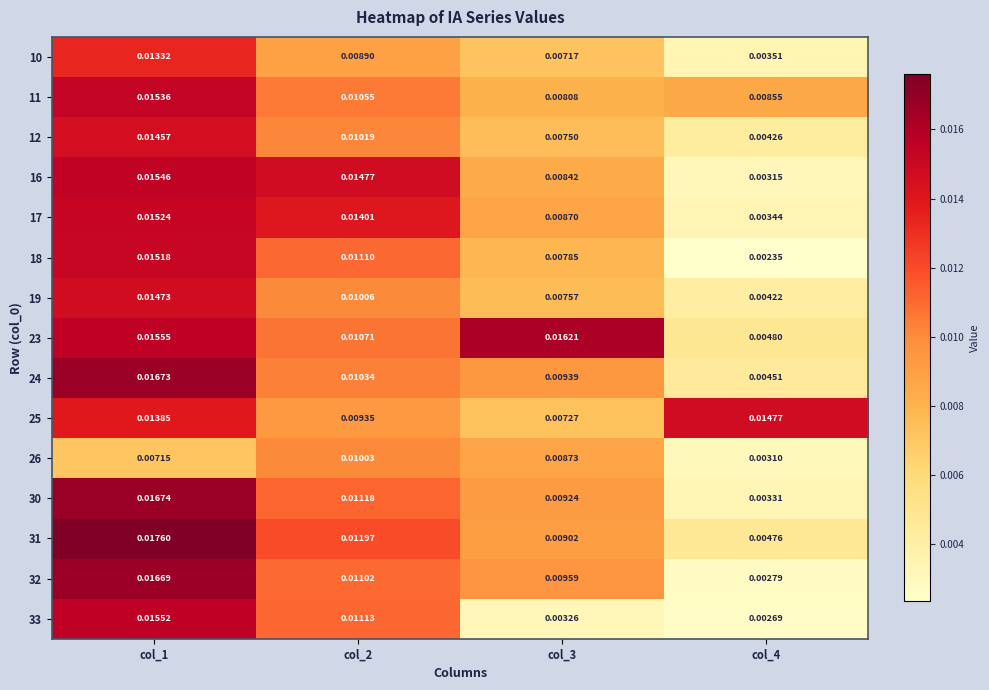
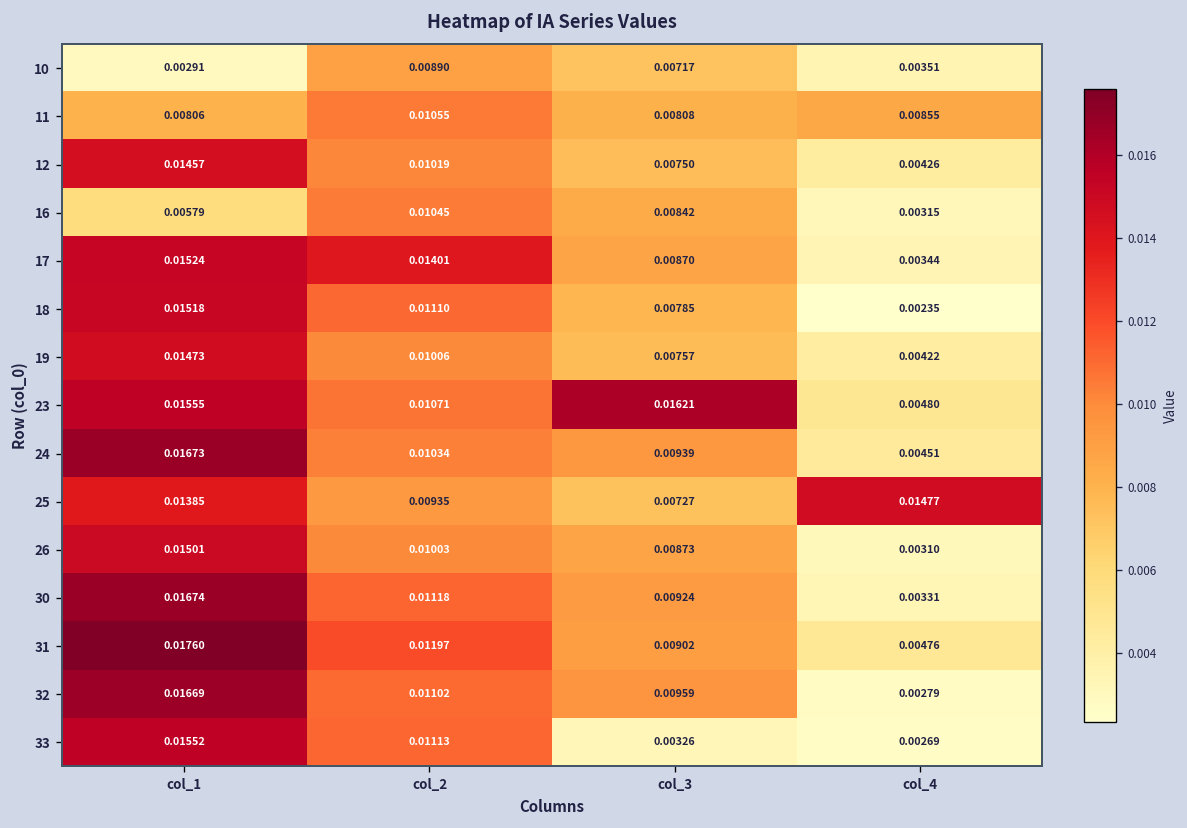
10, col_1: 0.01332 -> 0.00291
11, col_1: 0.01536 -> 0.00806
16, col_1: 0.01546 -> 0.00579
16, col_2: 0.01477 -> 0.01045
26, col_1: 0.00715 -> 0.01501
